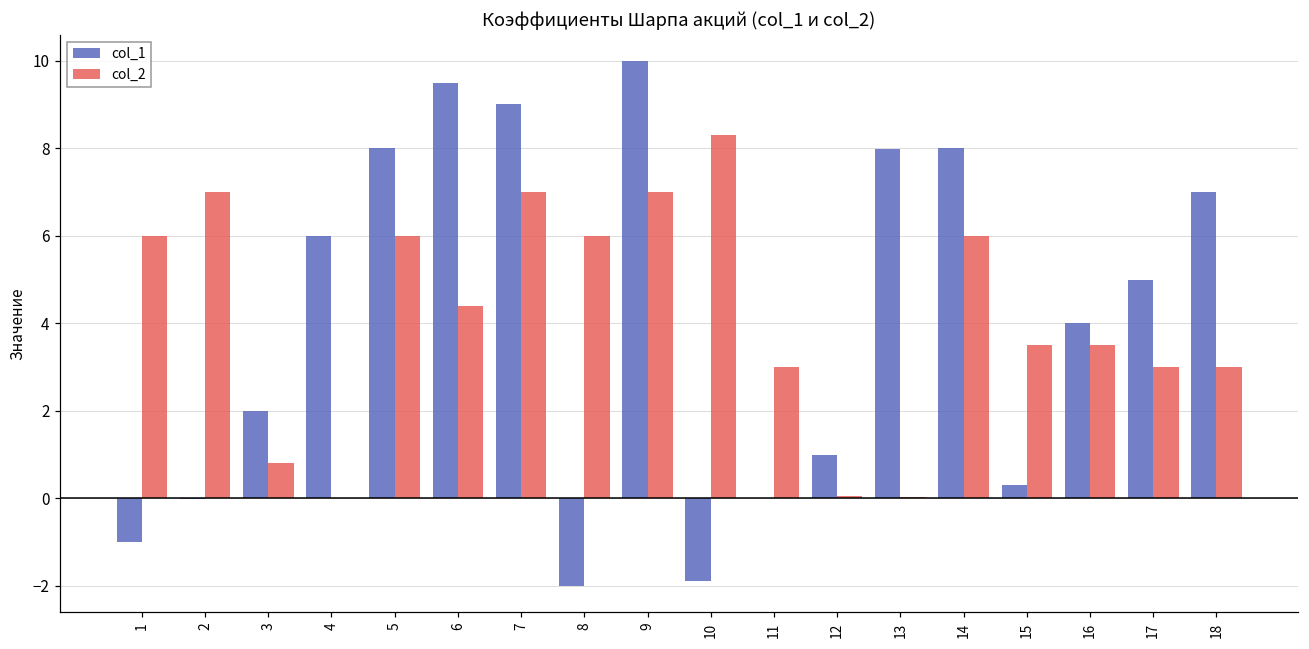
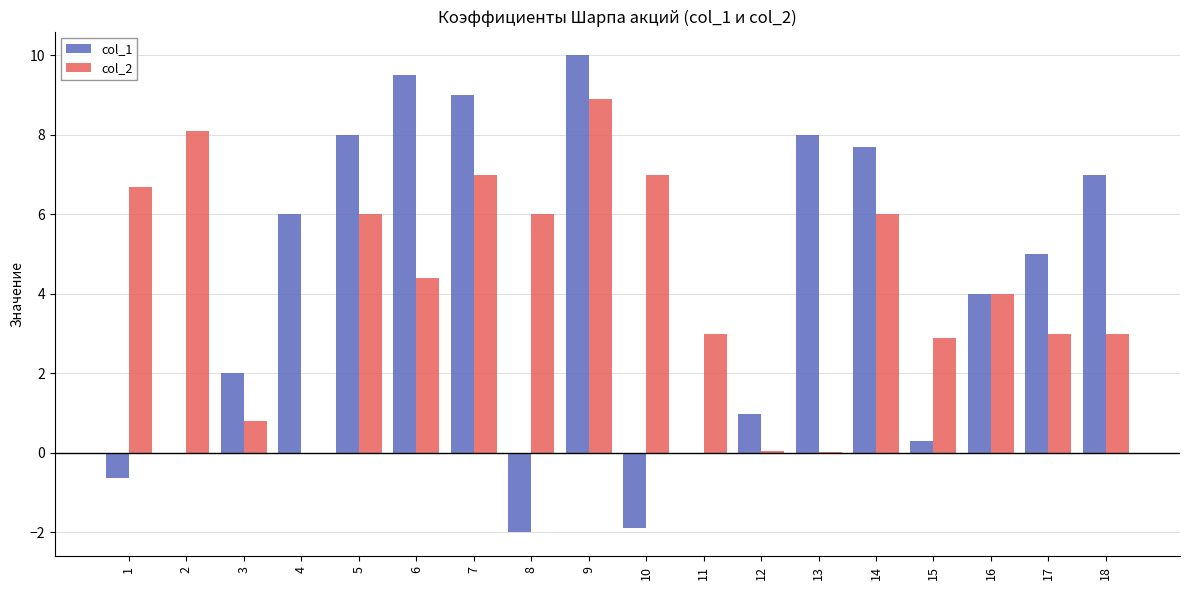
col_1, 1: -1.0 -> -0.6
col_2, 1: 6.0 -> 6.7
col_2, 2: 7.0 -> 8.1
col_2, 9: 7.0 -> 8.9
col_2, 10: 8.3 -> 7.0
col_1, 14: 8.0 -> 7.7
col_2, 15: 3.5 -> 2.9
col_2, 16: 3.5 -> 4.0
